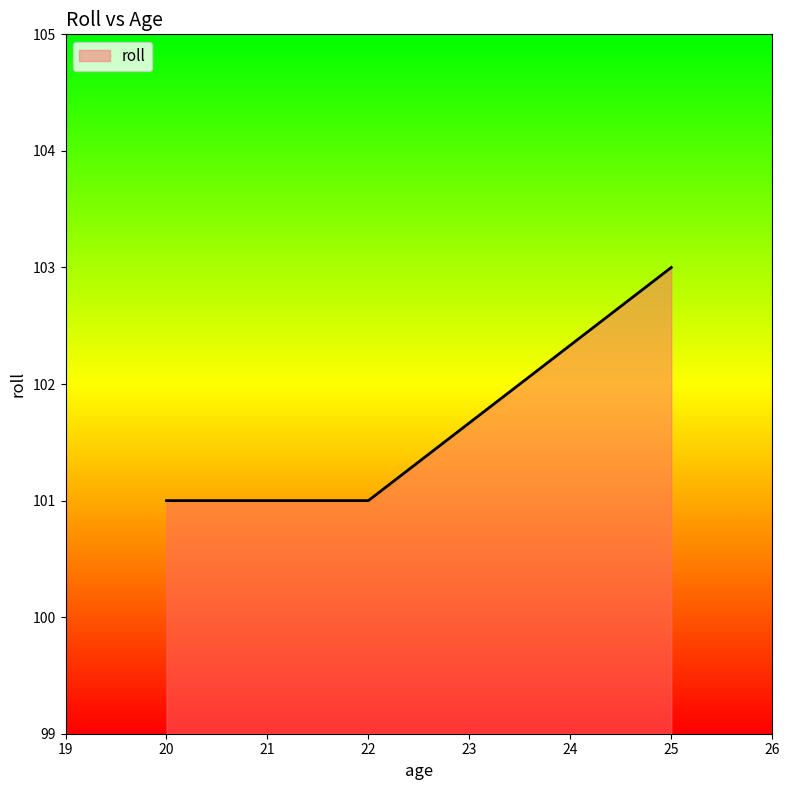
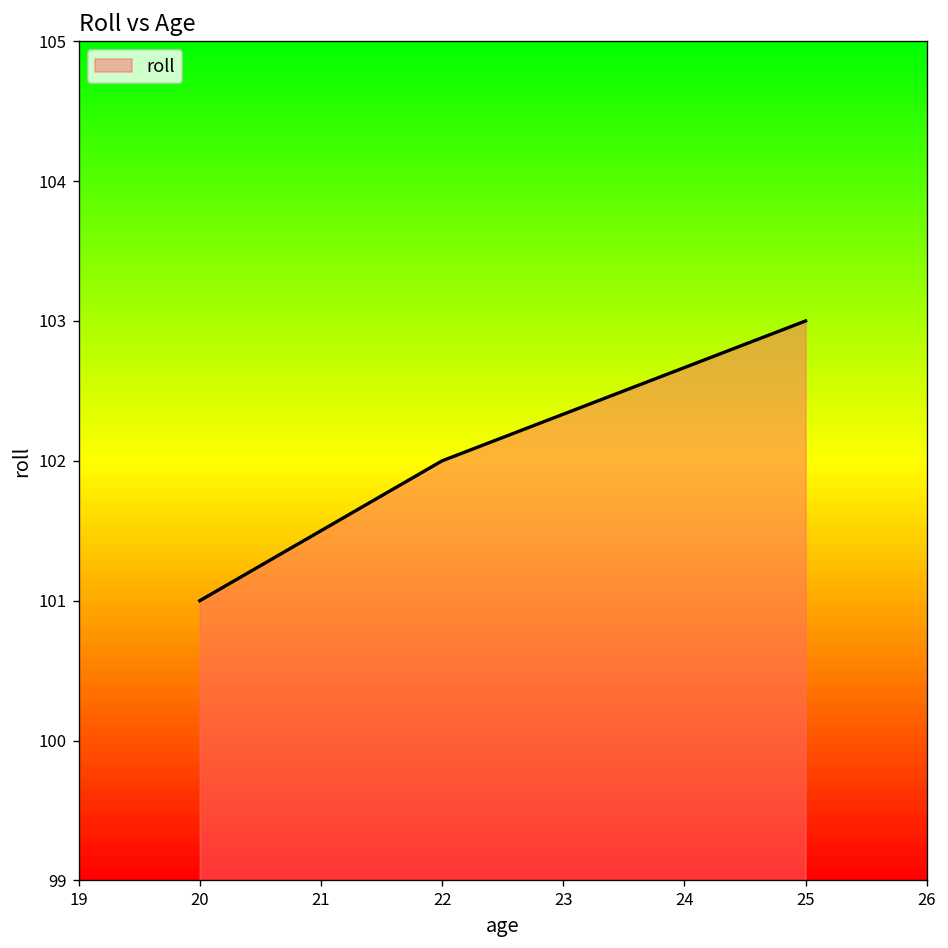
22: 101 -> 102
